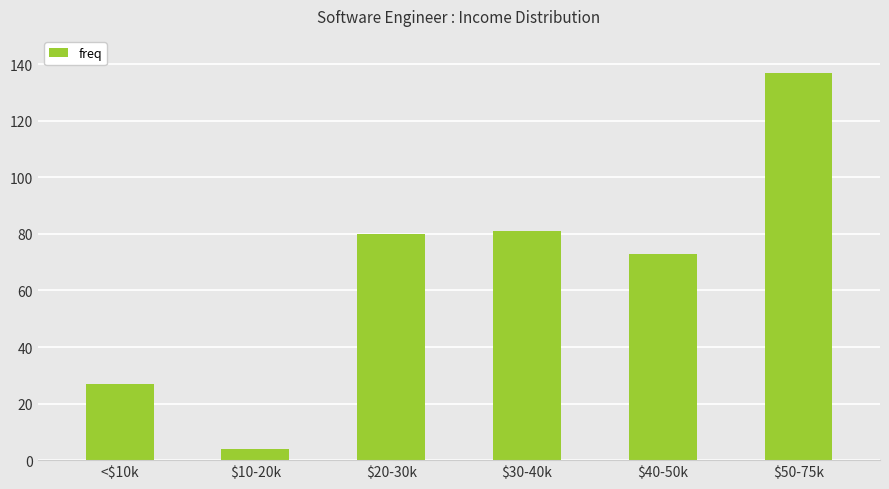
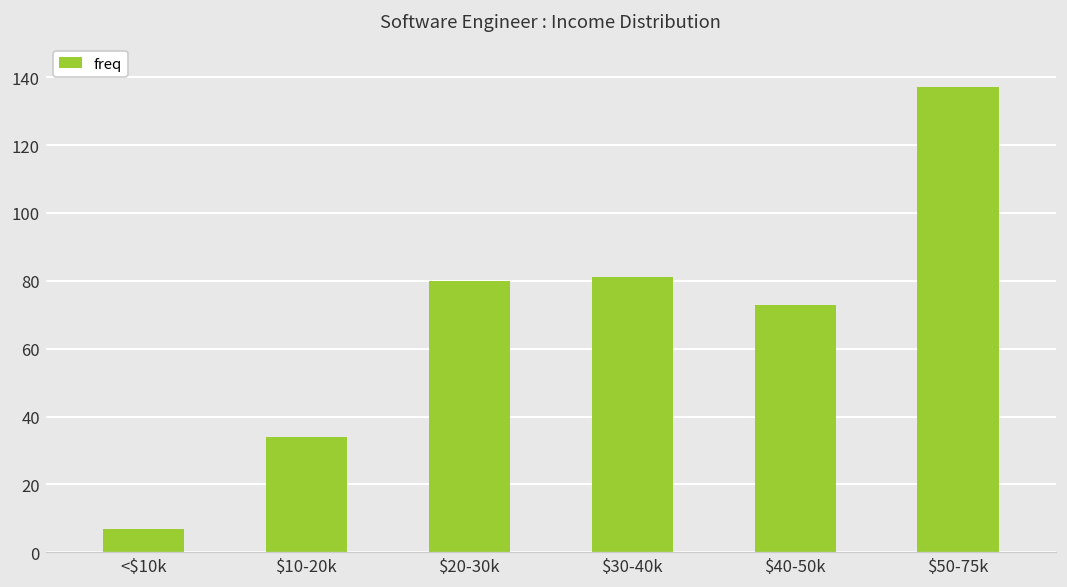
<$10k: 27 -> 7
$10-20k: 4 -> 34
